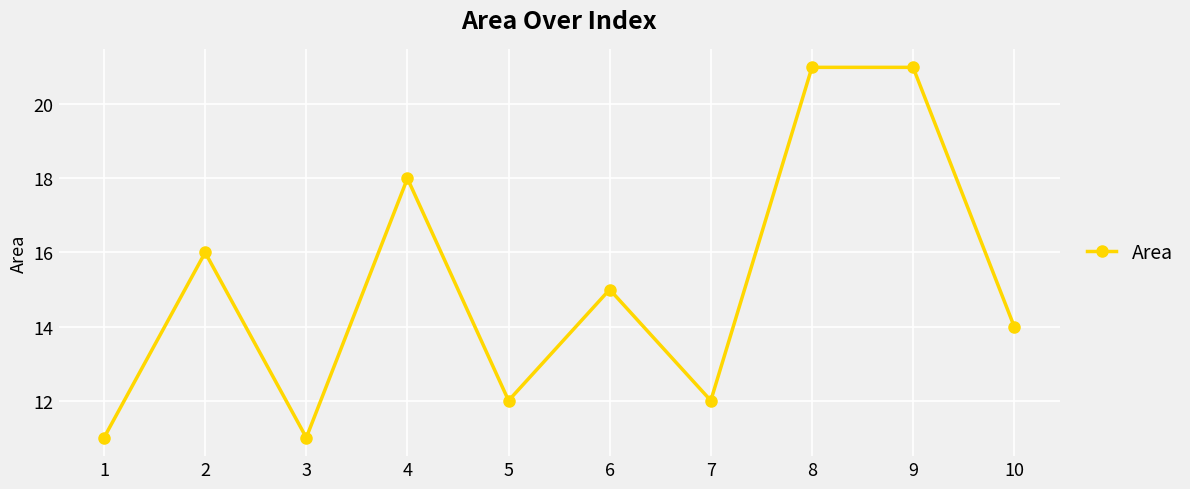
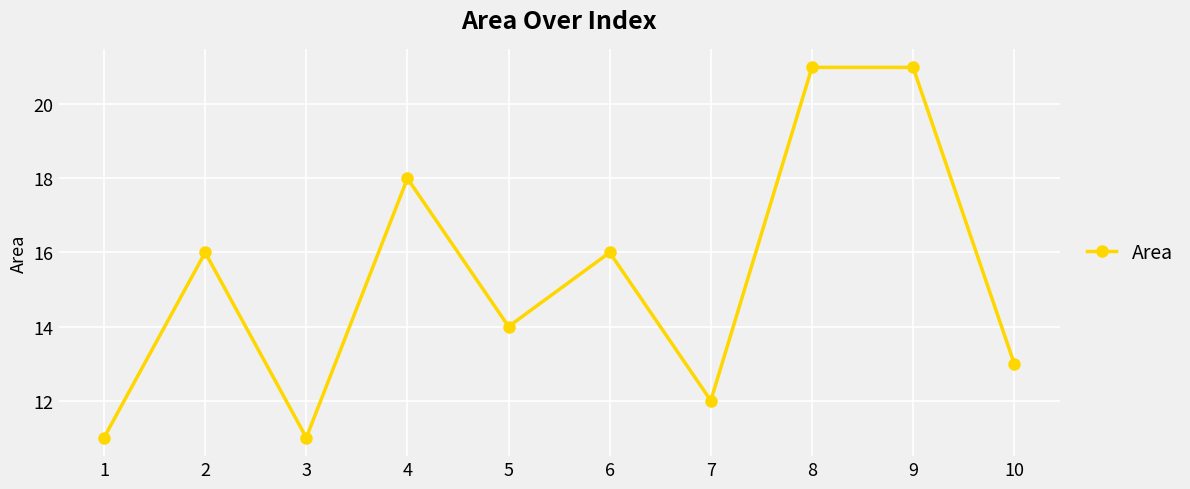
5: 12 -> 14
6: 15 -> 16
10: 14 -> 13
